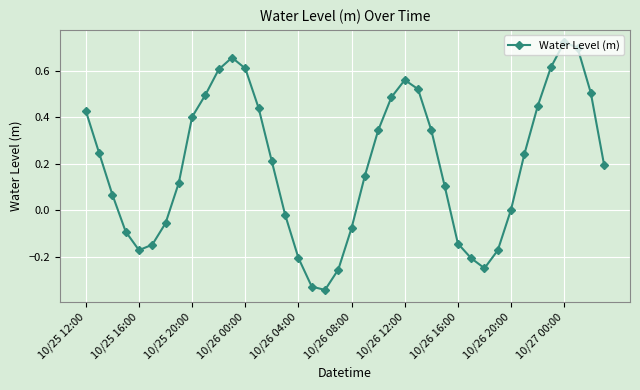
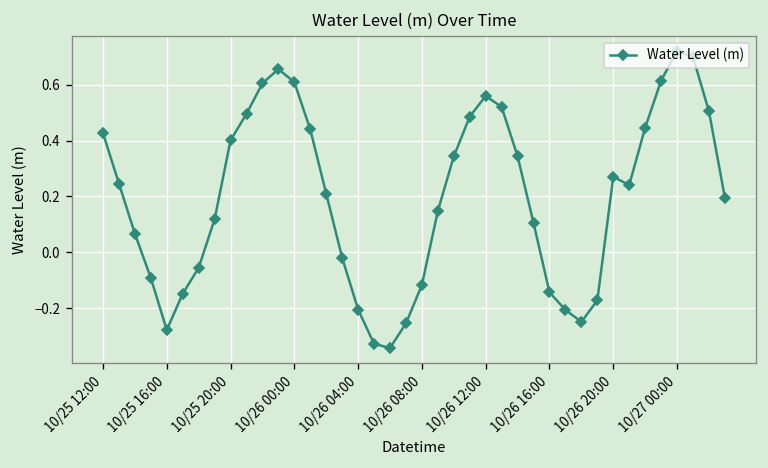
10/25 16:00: -0.17 -> -0.28
10/26 08:00: -0.08 -> -0.12
10/26 20:00: 0.00 -> 0.27
